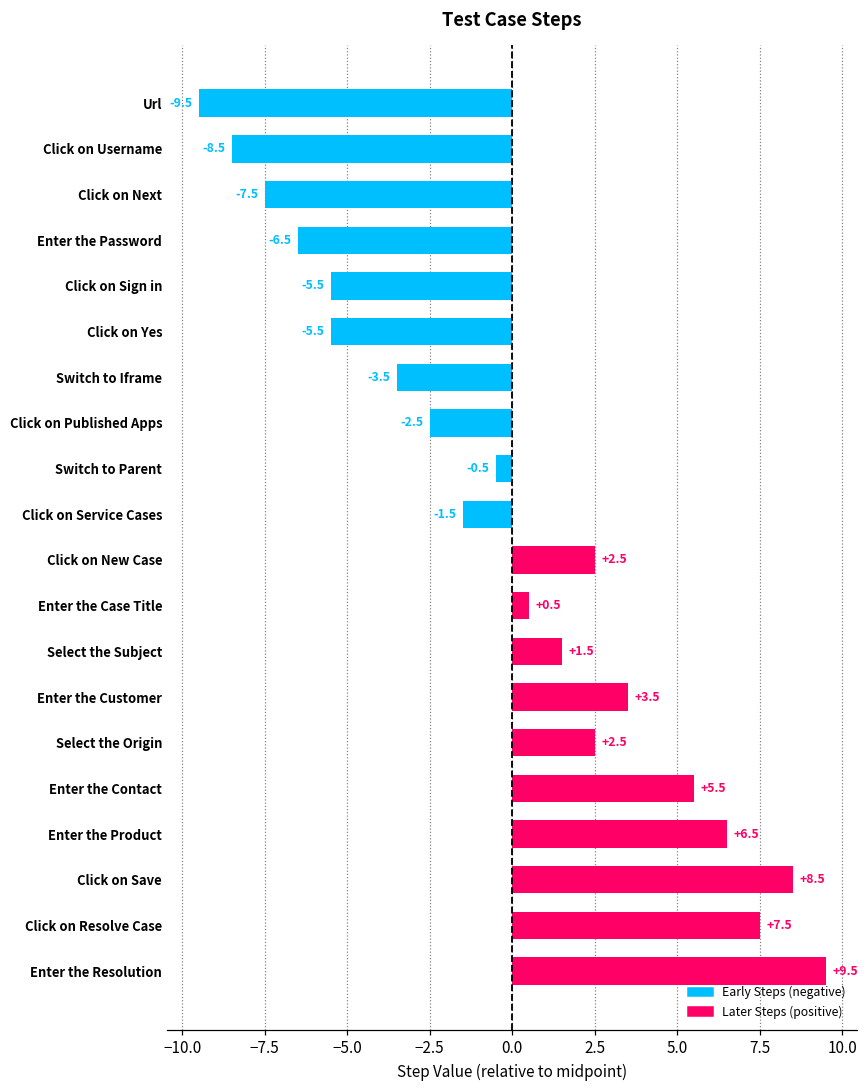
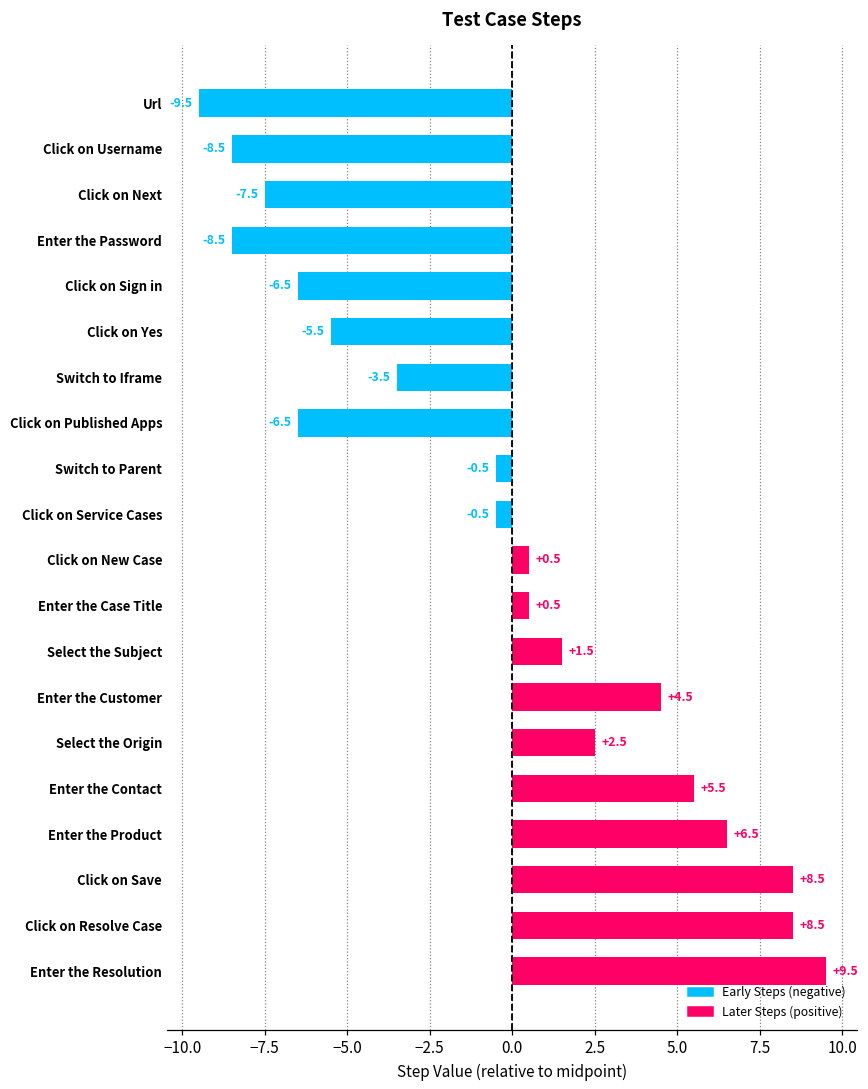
Enter the Password: -6.5 -> -8.5
Click on Sign in: -5.5 -> -6.5
Click on Published Apps: -2.5 -> -6.5
Click on Service Cases: -1.5 -> -0.5
Click on New Case: +2.5 -> +0.5
Enter the Customer: +3.5 -> +4.5
Click on Resolve Case: +7.5 -> +8.5
